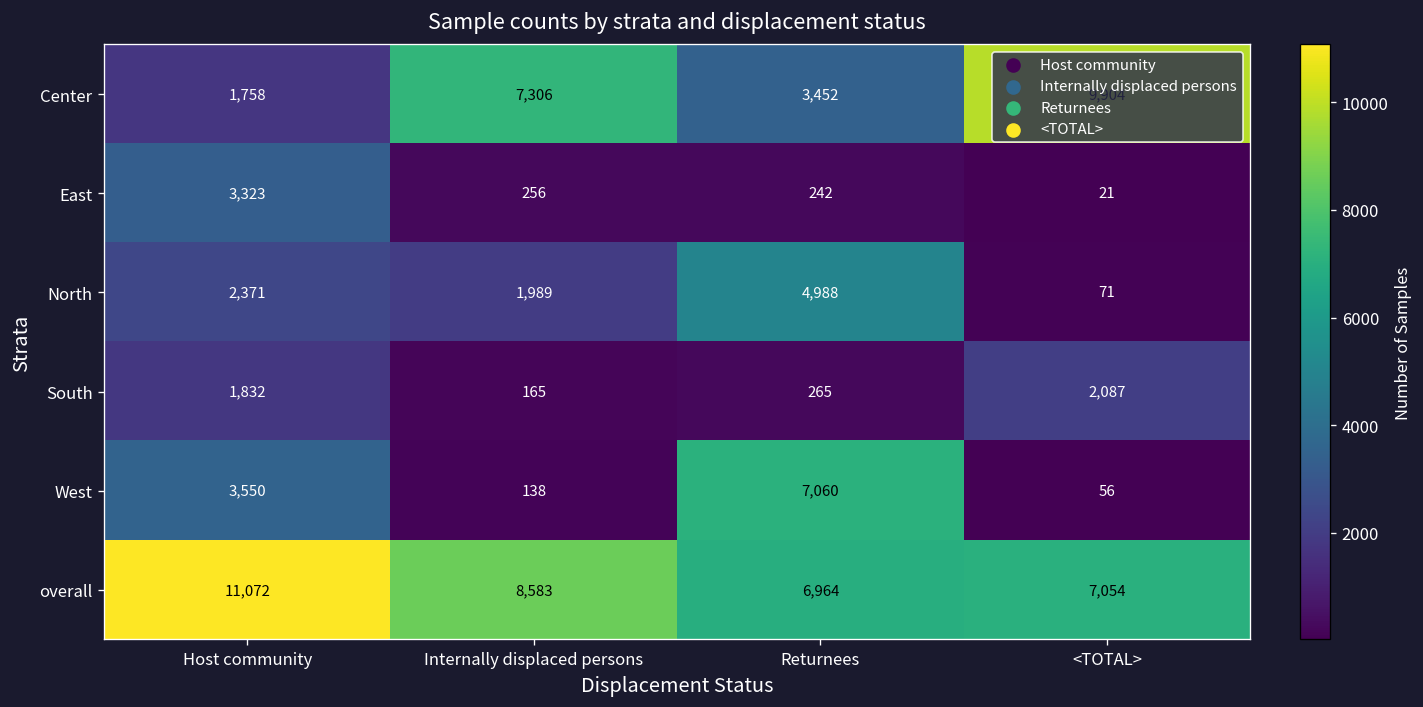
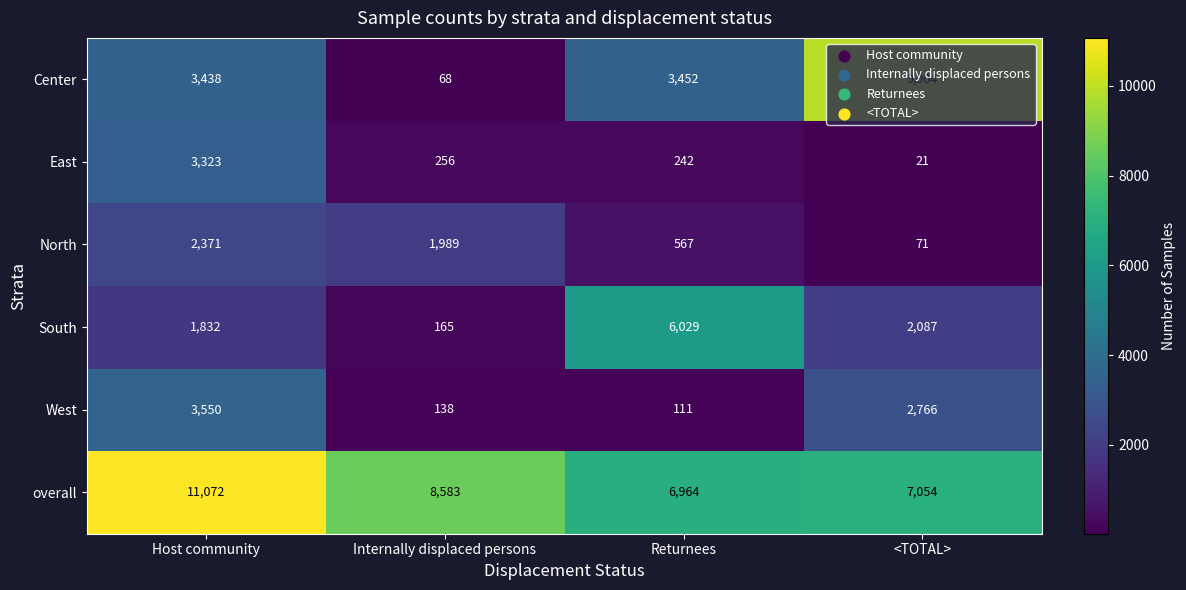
Center, Host community: 1,758 -> 3,438
Center, Internally displaced persons: 7,306 -> 68
North, Returnees: 4,988 -> 567
South, Returnees: 265 -> 6,029
West, Returnees: 7,060 -> 111
West, <TOTAL>: 56 -> 2,766
